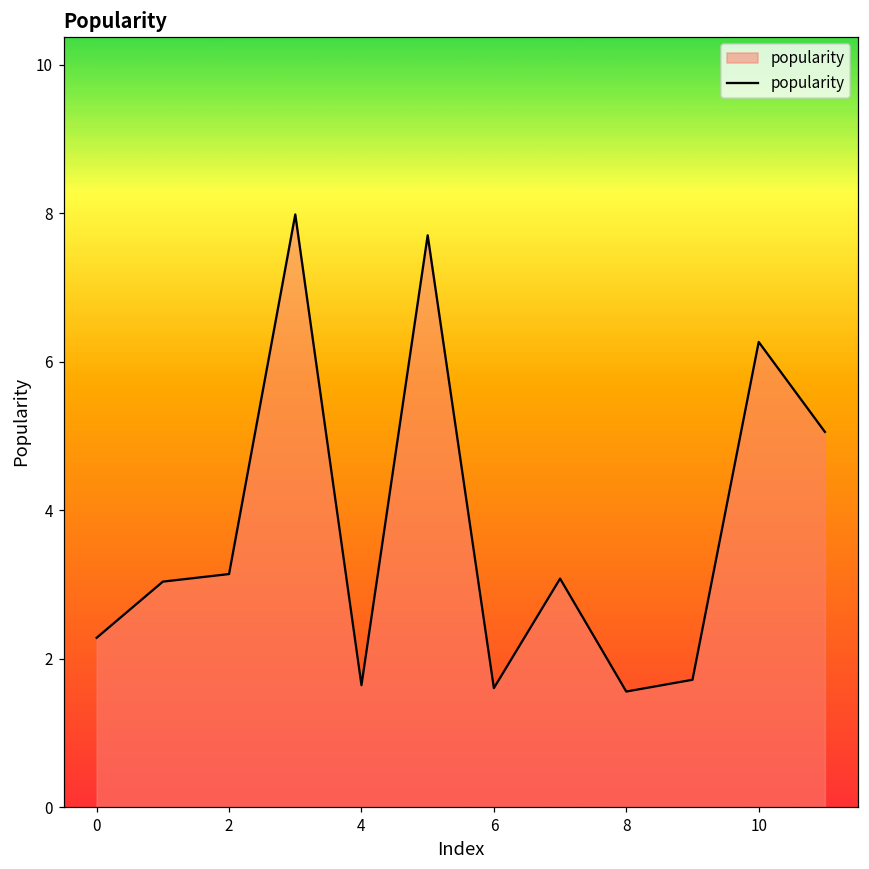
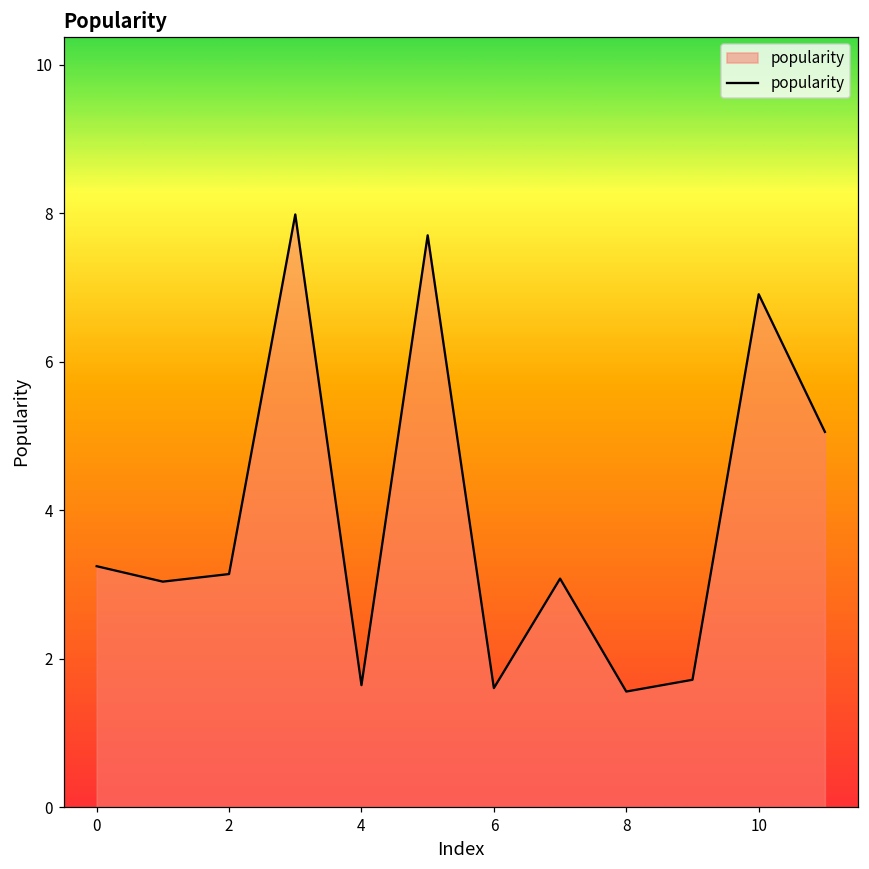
0: 2.3 -> 3.2
10: 6.3 -> 6.9
